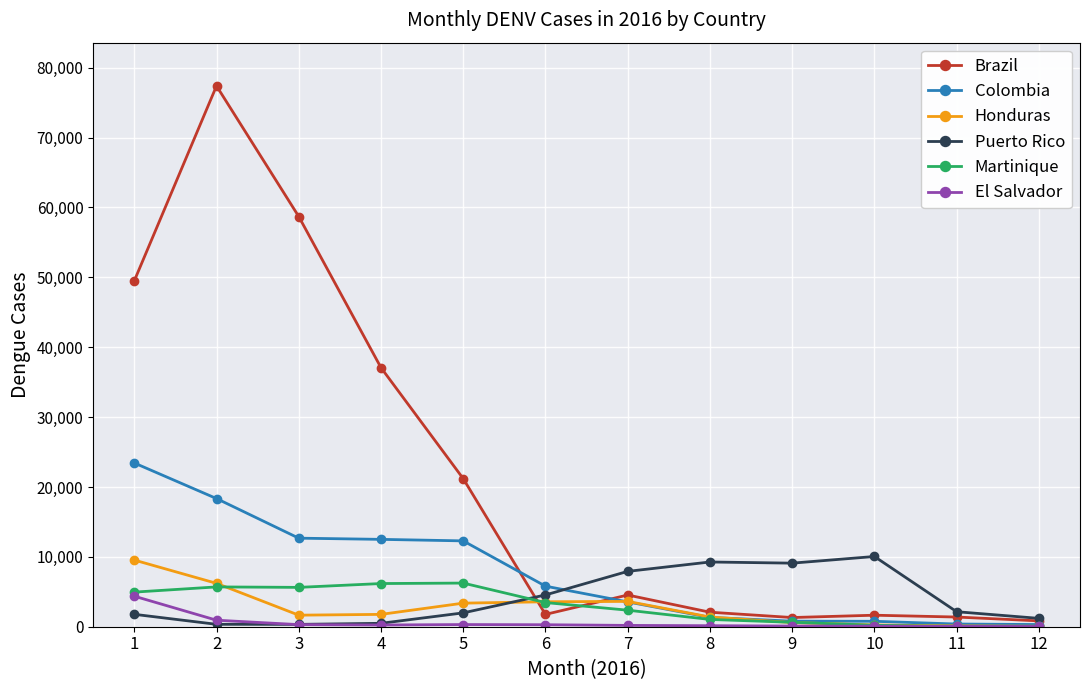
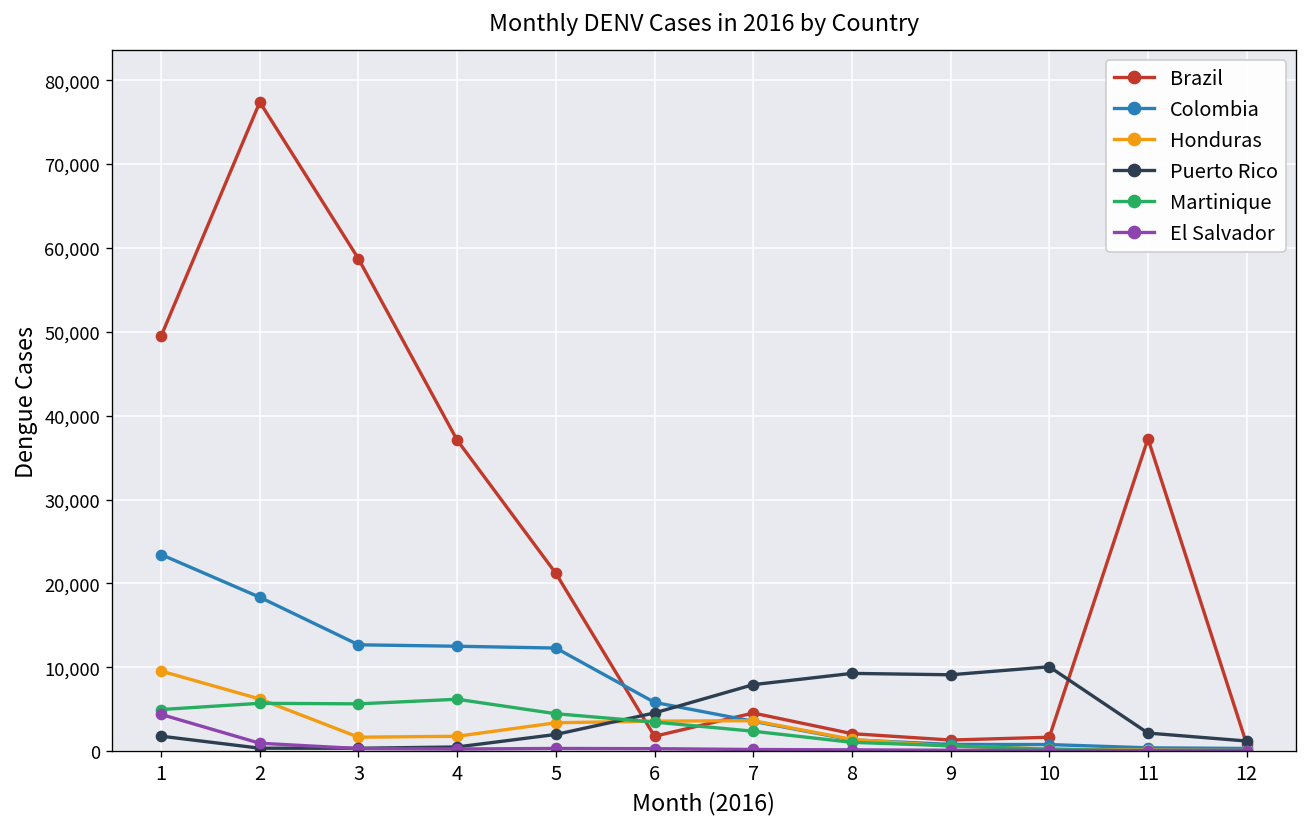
Martinique, 5: 6,000 -> 4,000
Brazil, 11: 1,000 -> 37,000
